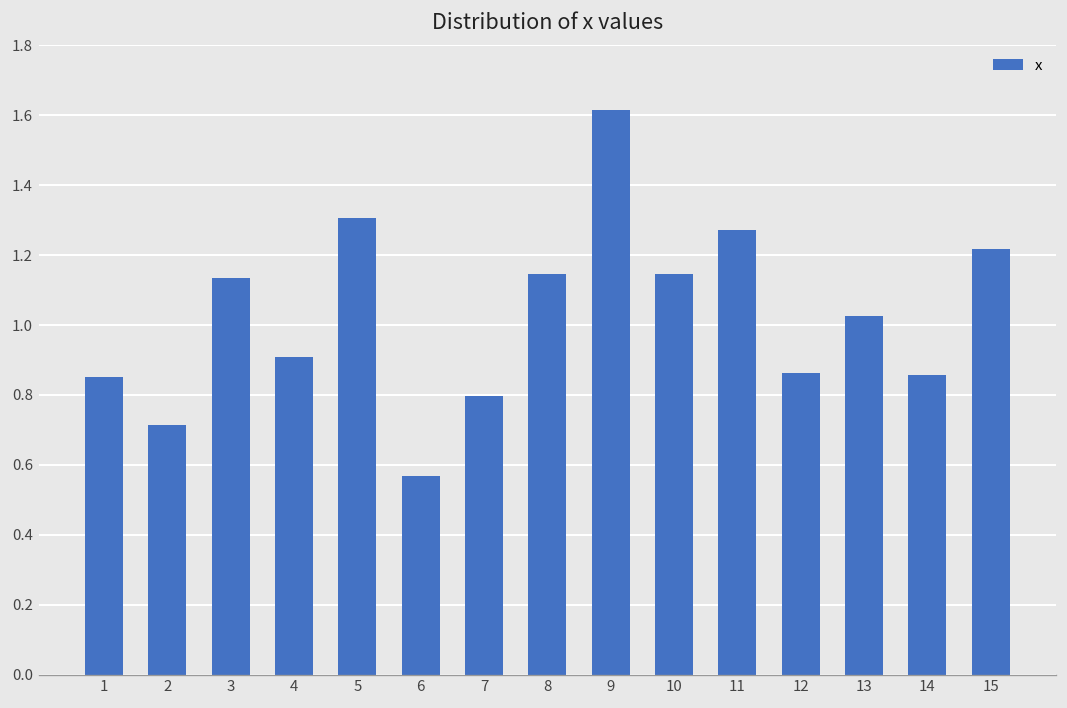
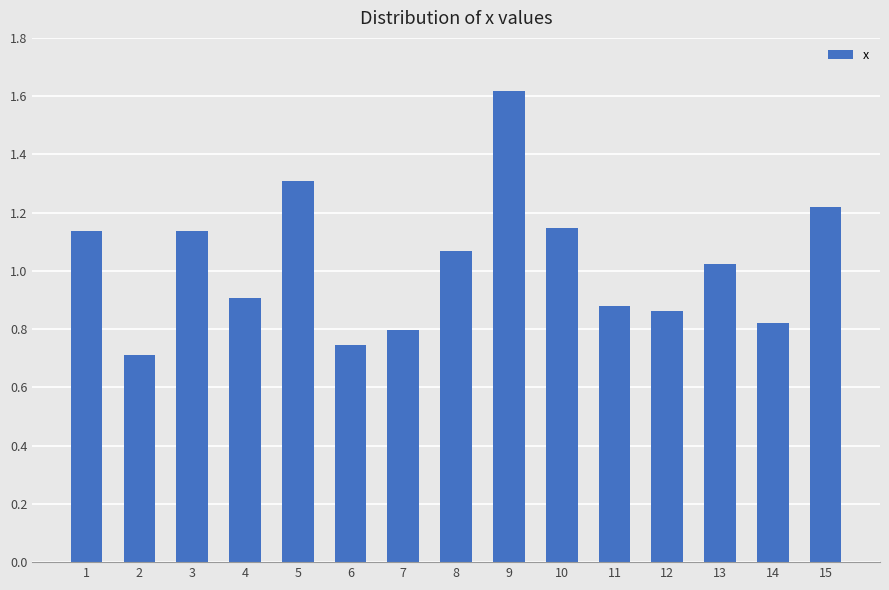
1: 0.85 -> 1.14
6: 0.57 -> 0.74
8: 1.14 -> 1.07
11: 1.27 -> 0.88
14: 0.86 -> 0.82
